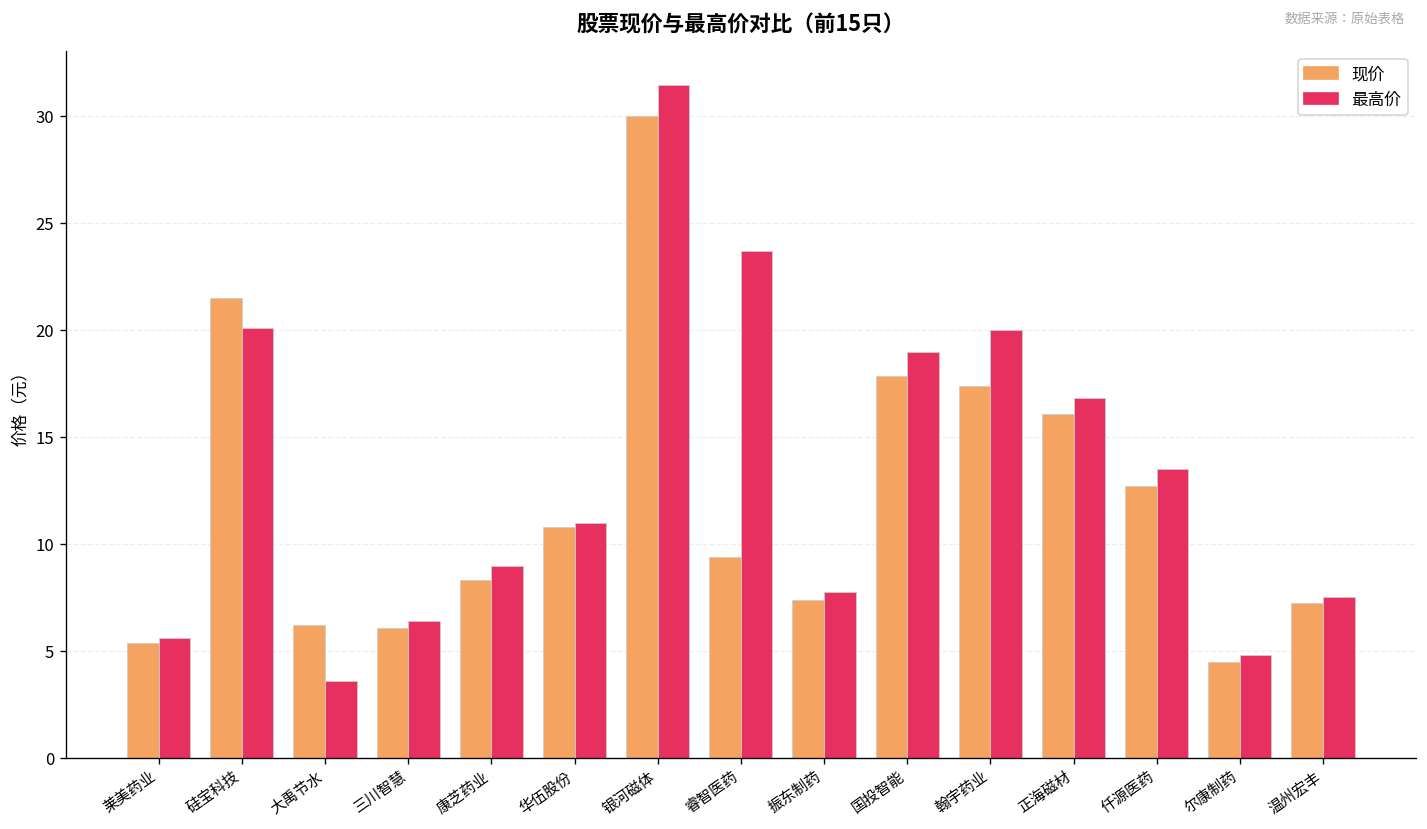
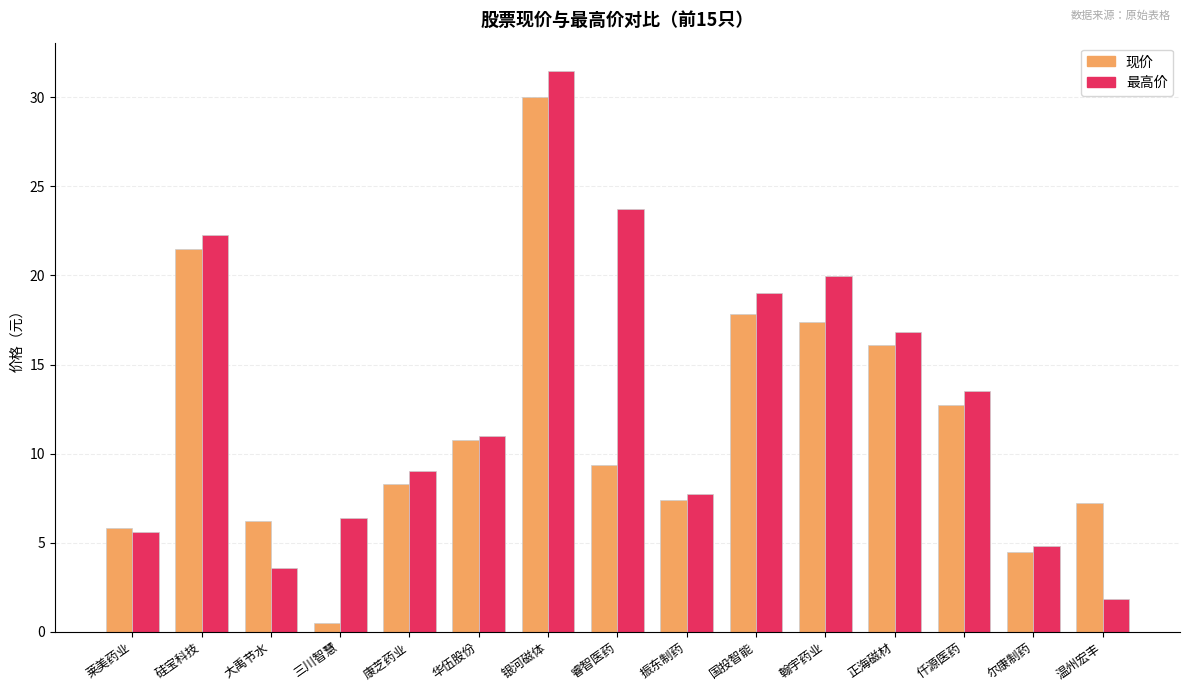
现价, 莱美药业: 5.4 -> 5.9
最高价, 硅宝科技: 20.1 -> 22.3
现价, 三川智慧: 6.1 -> 0.5
最高价, 温州宏丰: 7.5 -> 1.8
